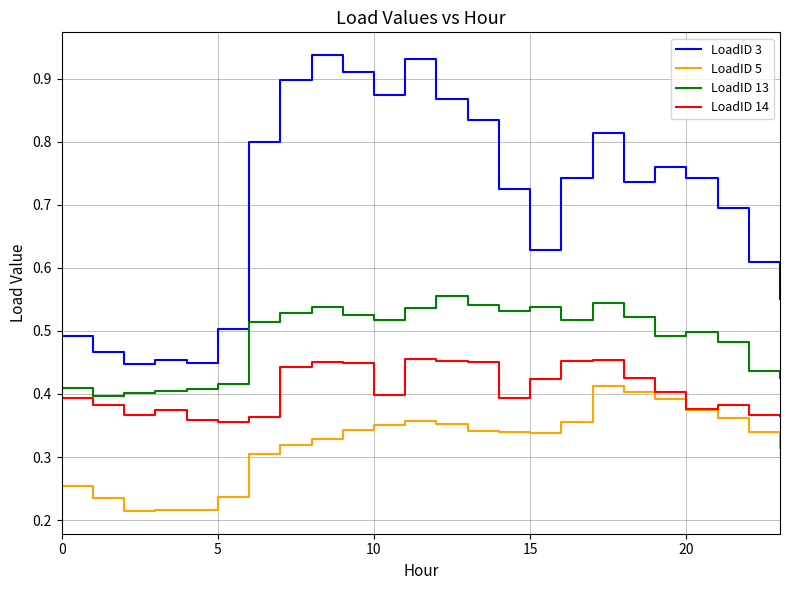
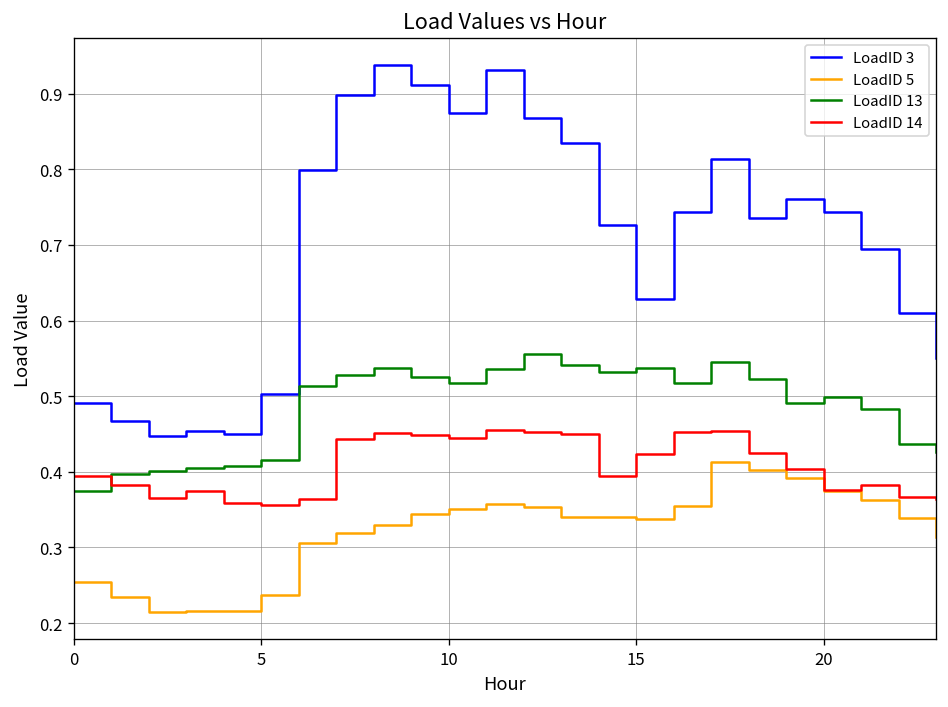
LoadID 13, 0: 0.41 -> 0.38
LoadID 14, 10: 0.40 -> 0.44
